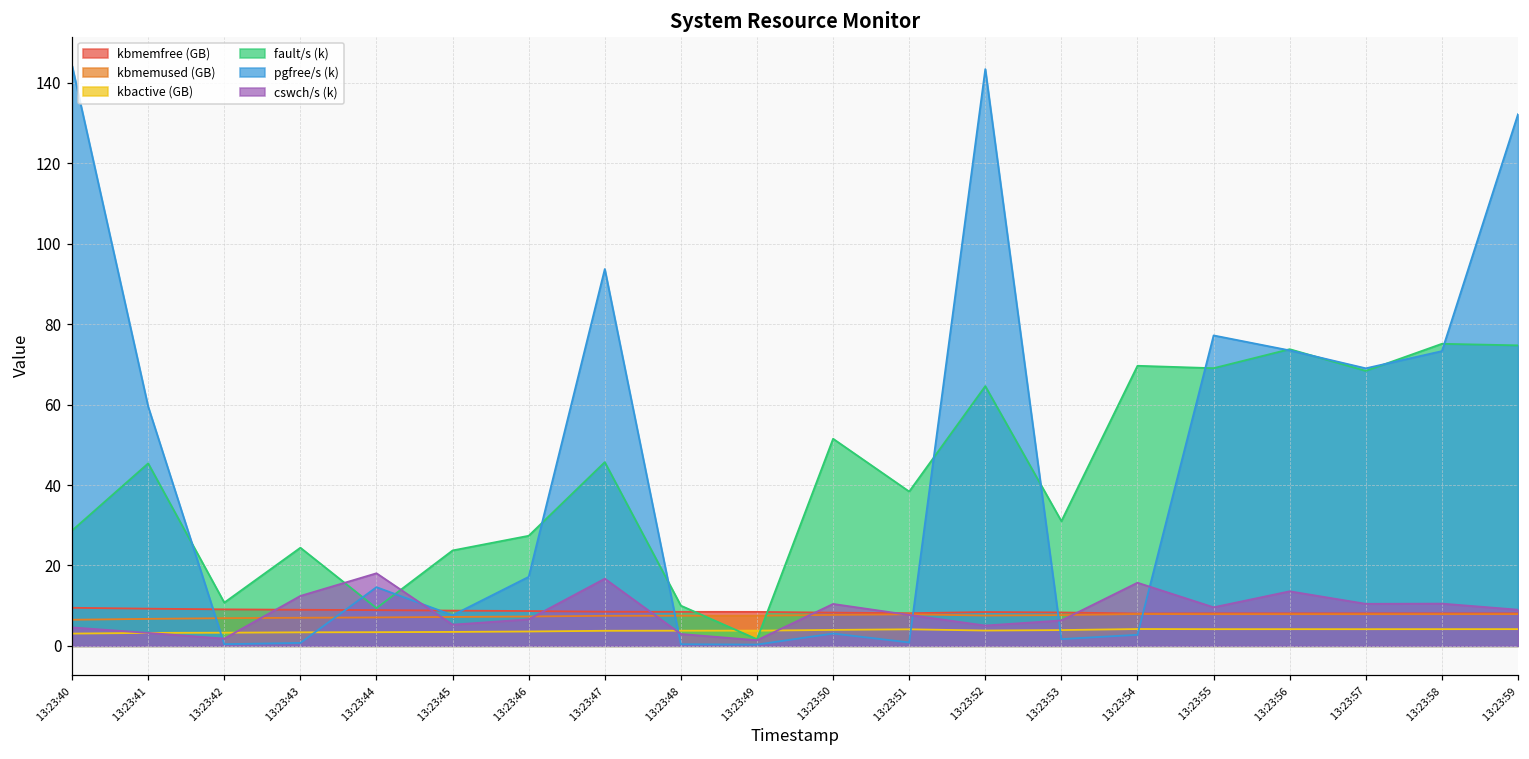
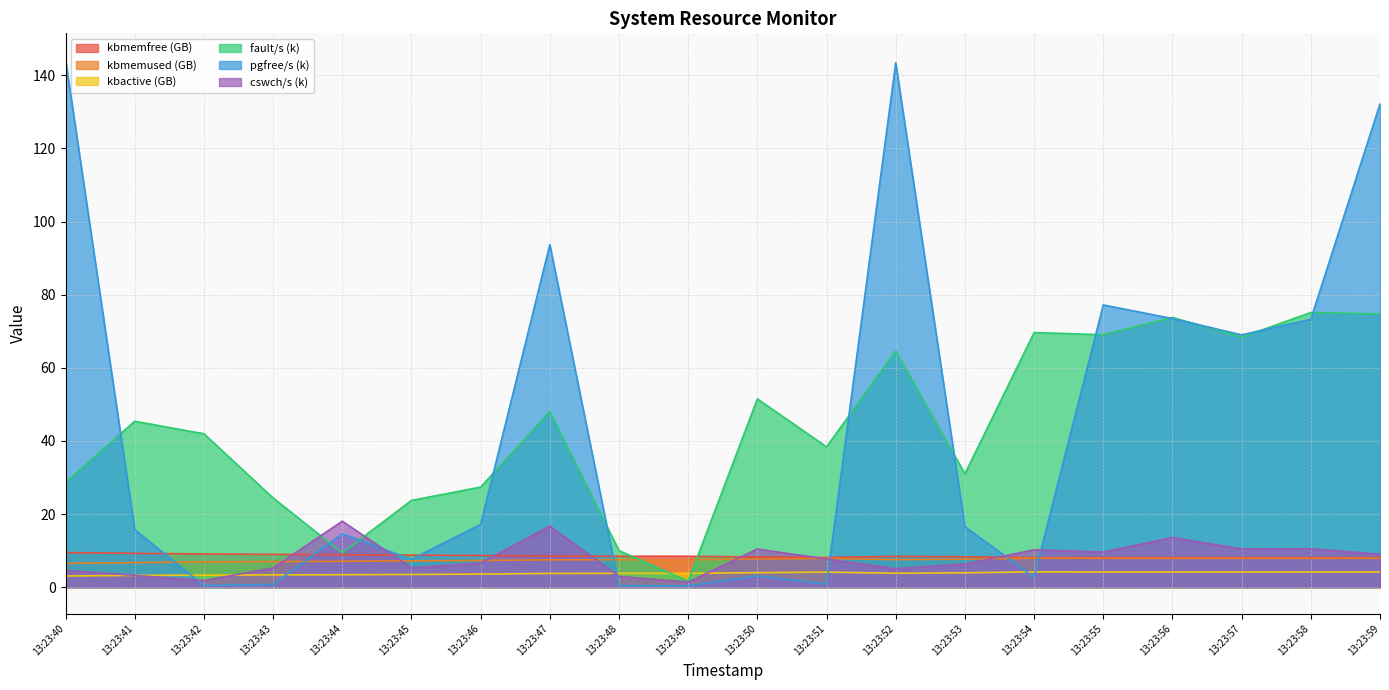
pgfree/s (k), 13:23:41: 59 -> 16
fault/s (k), 13:23:42: 11 -> 42
cswch/s (k), 13:23:43: 12 -> 5
fault/s (k), 13:23:47: 46 -> 48
pgfree/s (k), 13:23:53: 2 -> 17
cswch/s (k), 13:23:54: 16 -> 10
